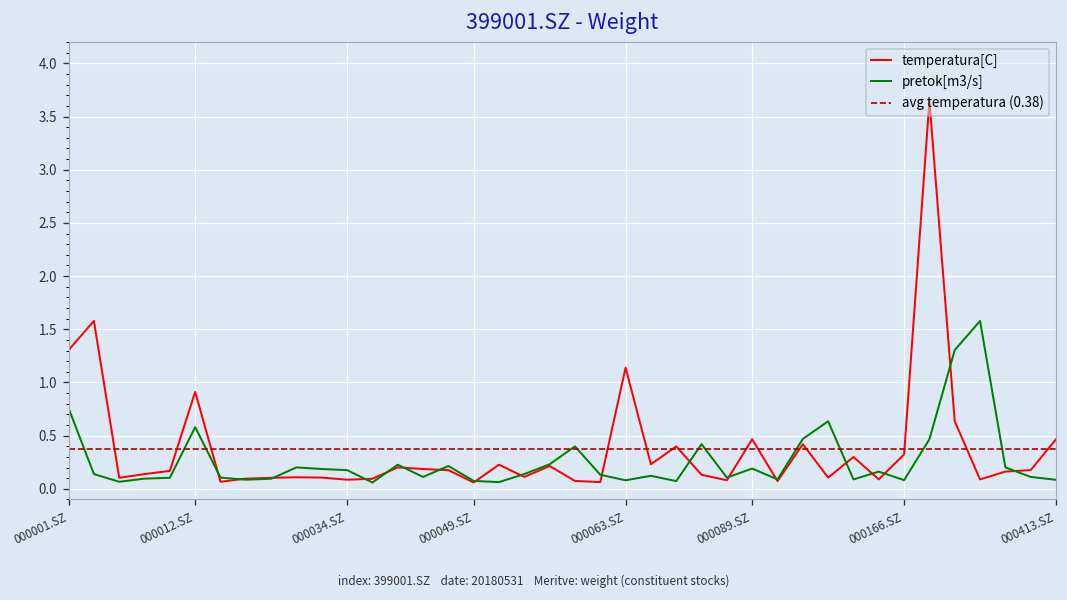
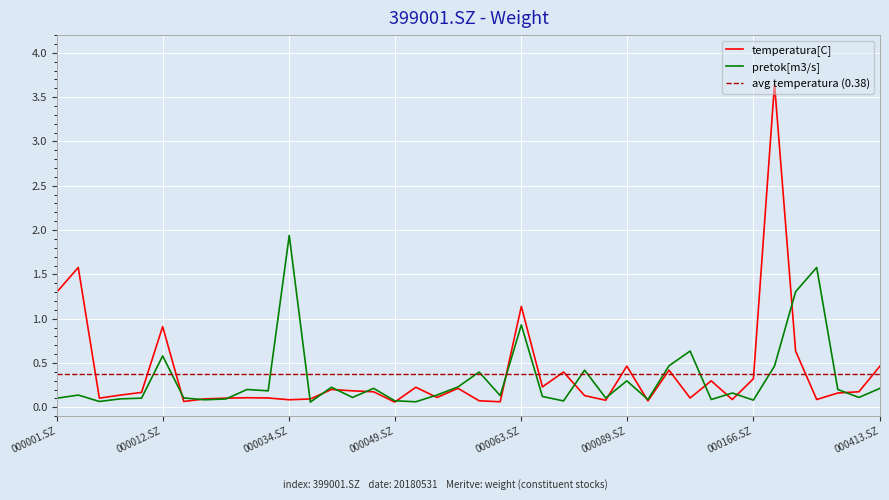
pretok[m3/s], 000001.SZ: 0.8 -> 0.1
pretok[m3/s], 000034.SZ: 0.2 -> 1.9
pretok[m3/s], 000063.SZ: 0.1 -> 0.9
pretok[m3/s], 000089.SZ: 0.2 -> 0.3
pretok[m3/s], 000413.SZ: 0.1 -> 0.2
